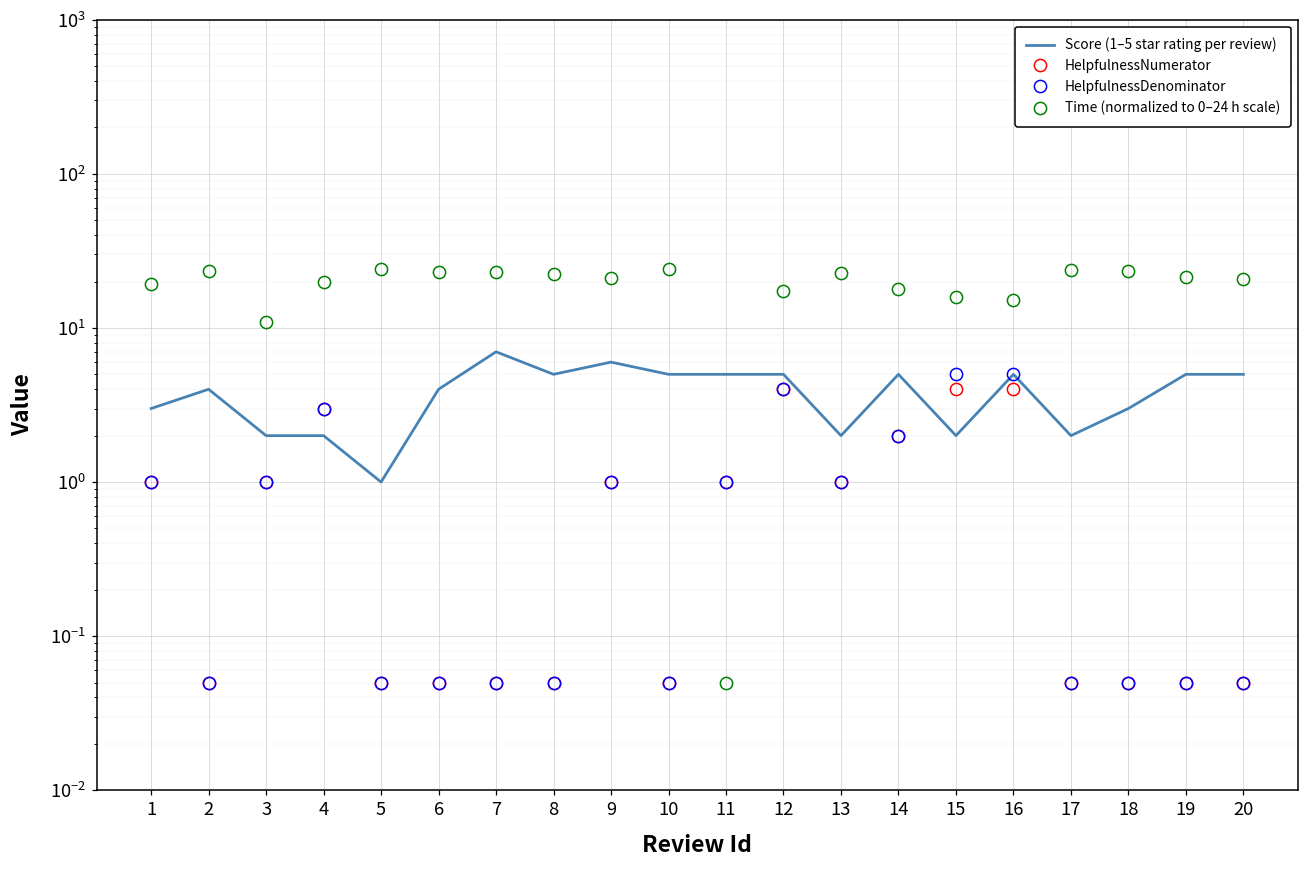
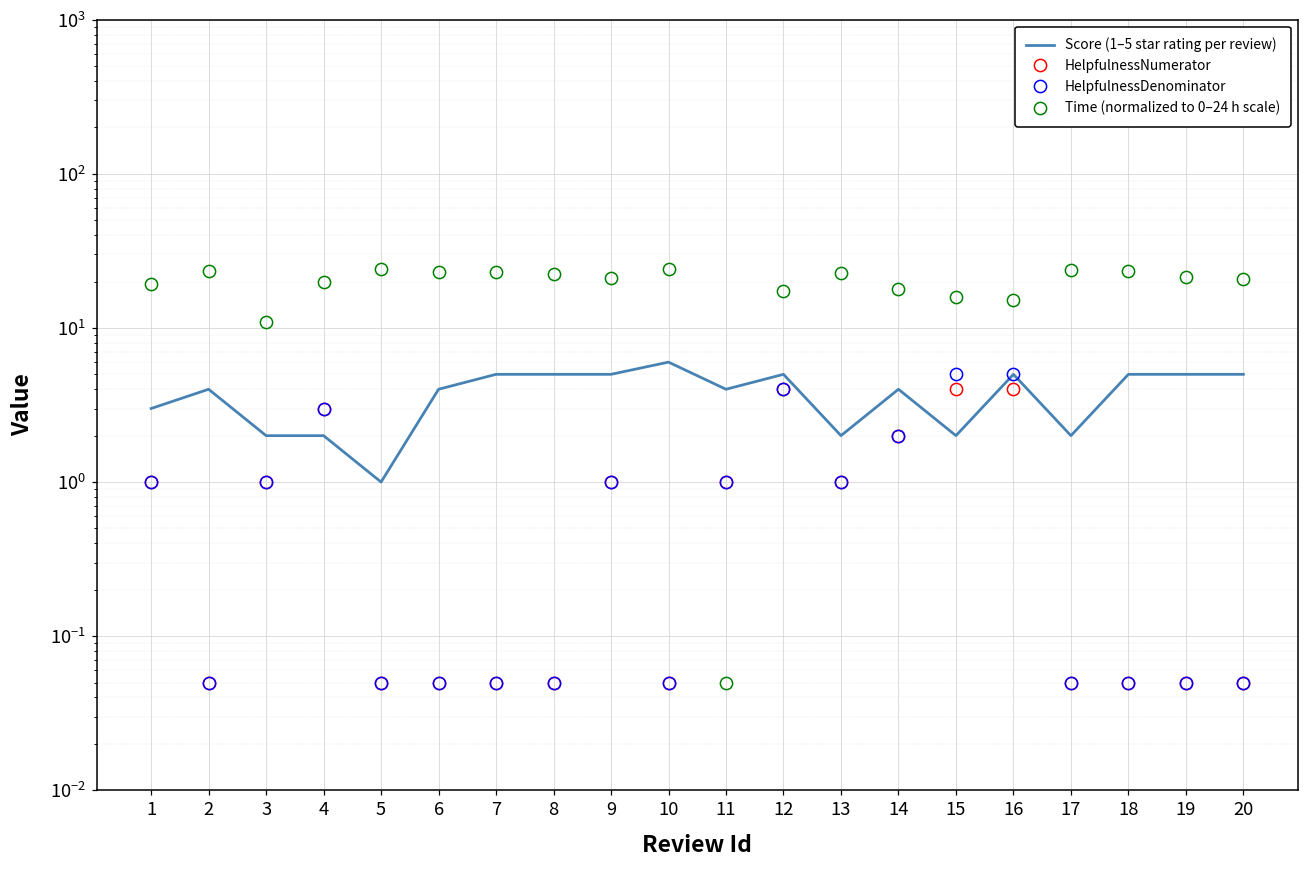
Score (1–5 star rating per review), 7: 7 -> 5
Score (1–5 star rating per review), 9: 6 -> 5
Score (1–5 star rating per review), 10: 5 -> 6
Score (1–5 star rating per review), 11: 5 -> 4
Score (1–5 star rating per review), 14: 5 -> 4
Score (1–5 star rating per review), 18: 3 -> 5
